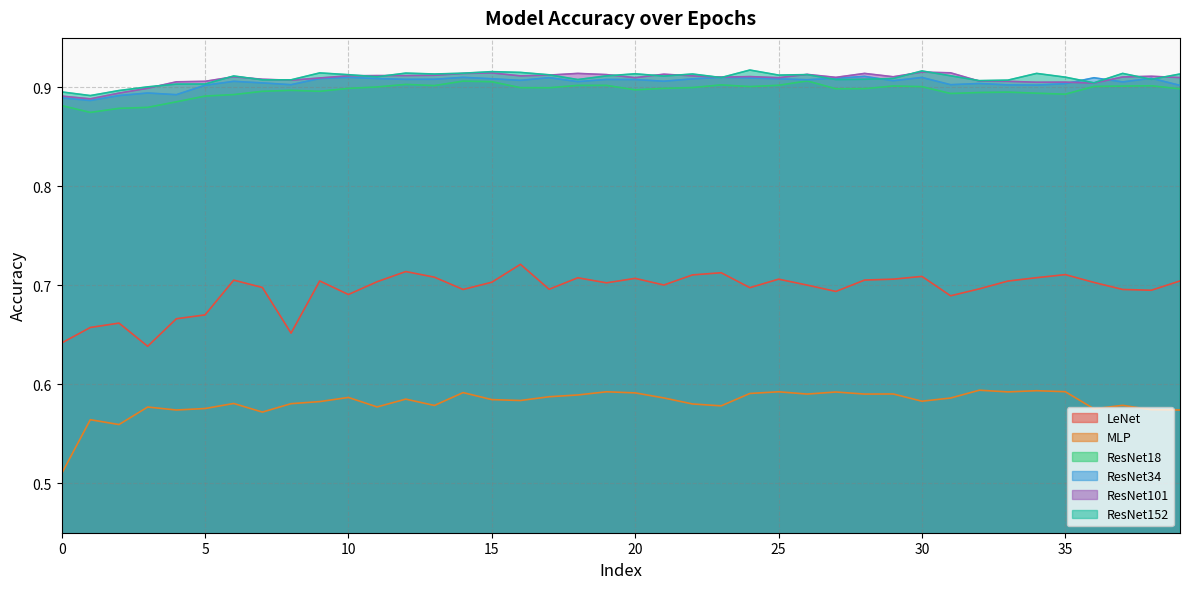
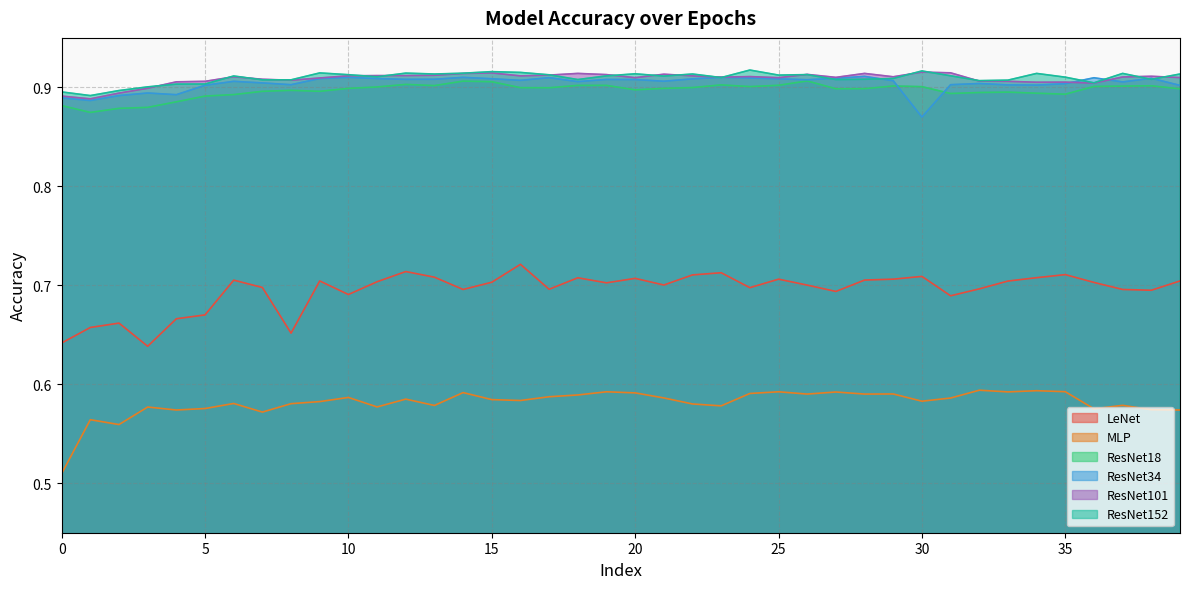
ResNet34, 30: 0.91 -> 0.87
